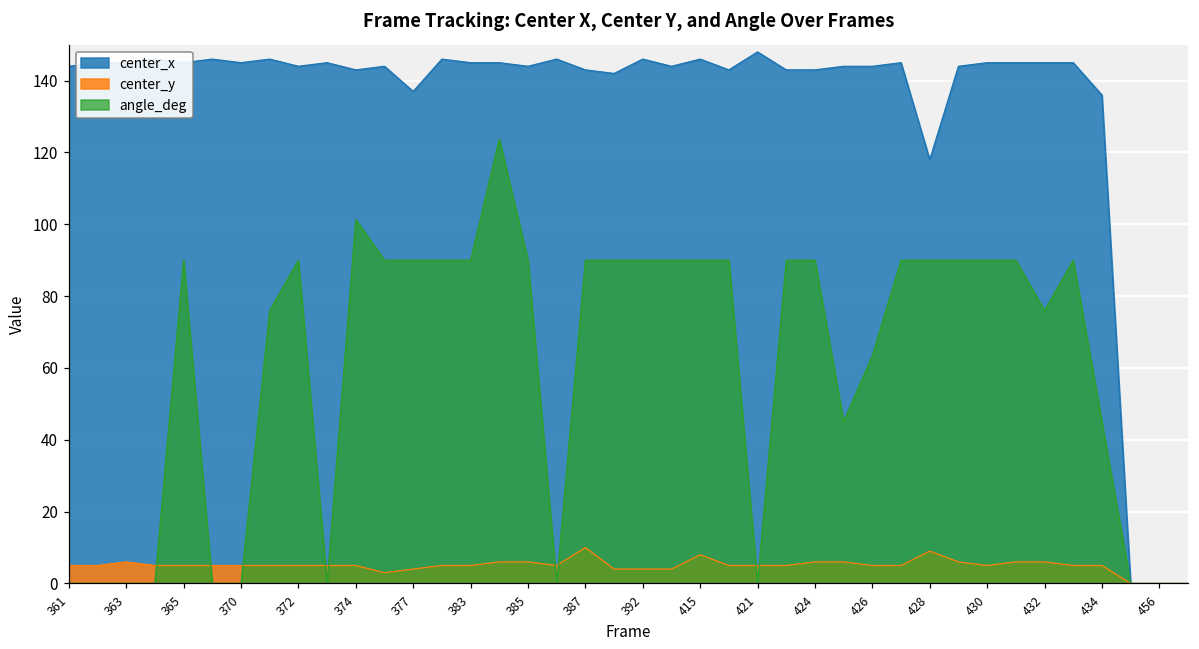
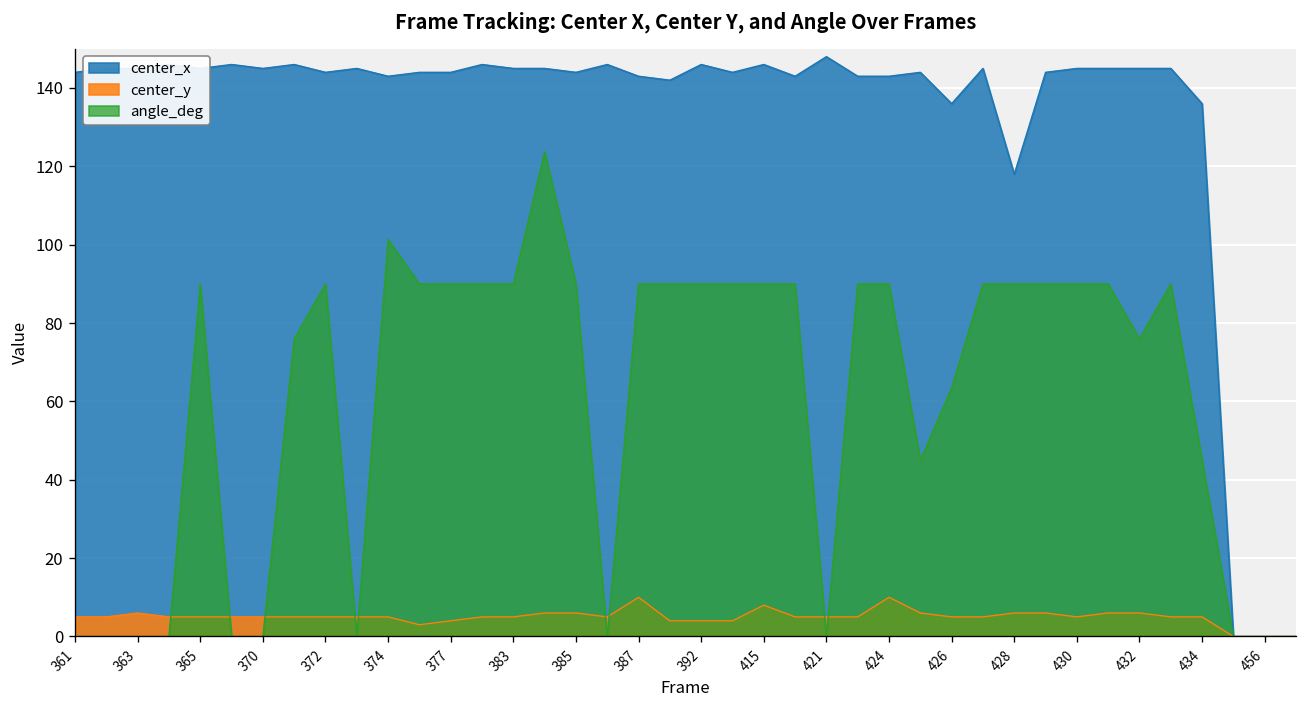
center_x, 377: 137 -> 144
center_y, 424: 6 -> 10
center_x, 426: 144 -> 136
center_y, 428: 9 -> 6
